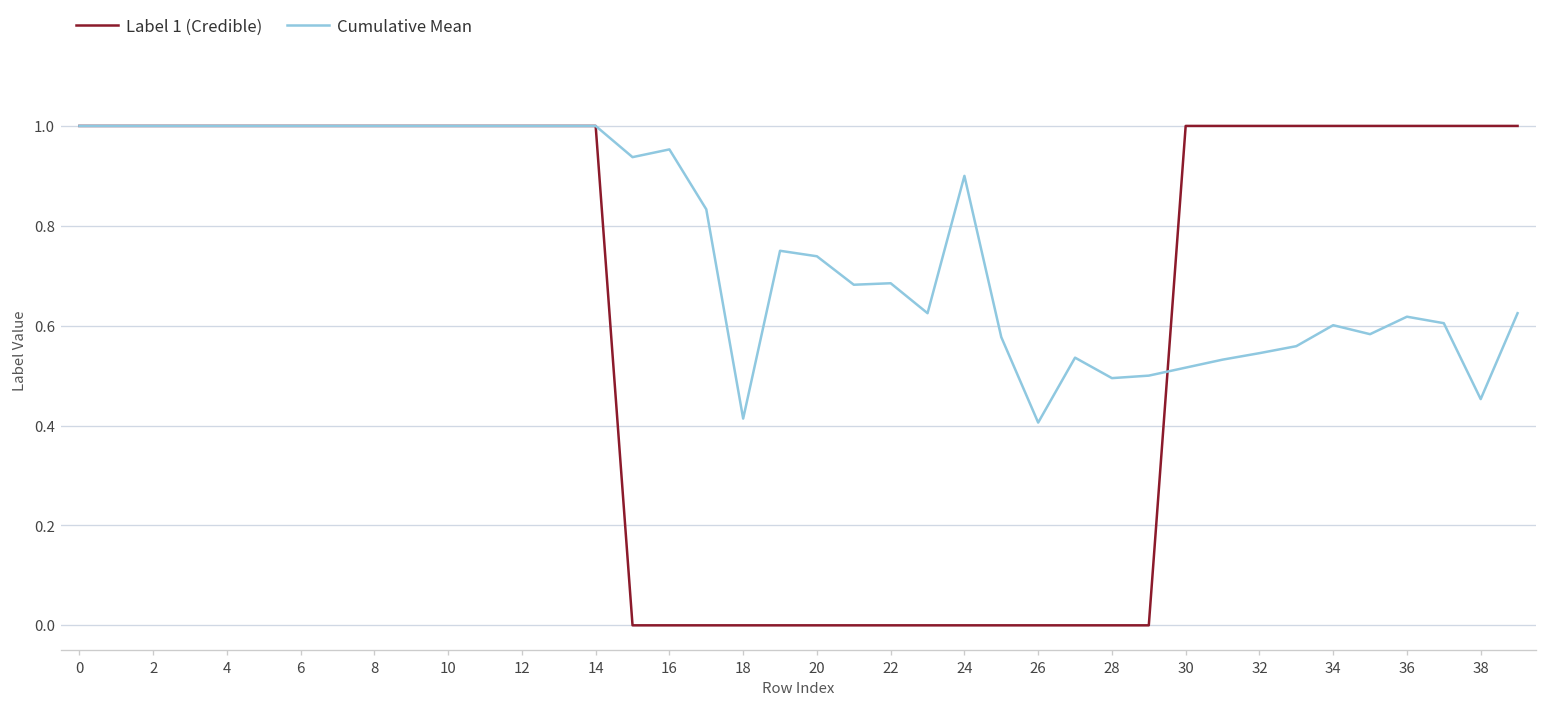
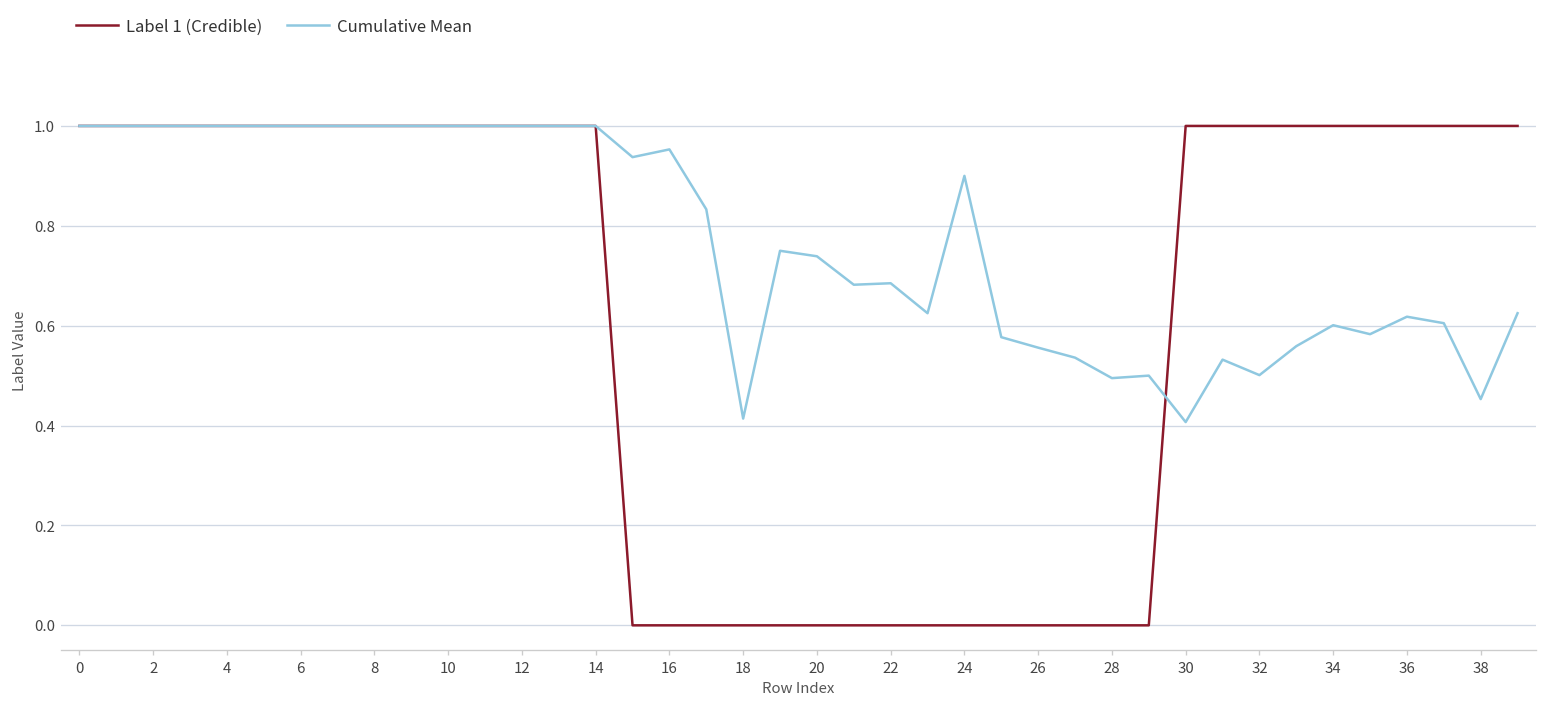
Cumulative Mean, 26: 0.41 -> 0.56
Cumulative Mean, 30: 0.52 -> 0.41
Cumulative Mean, 32: 0.55 -> 0.50
